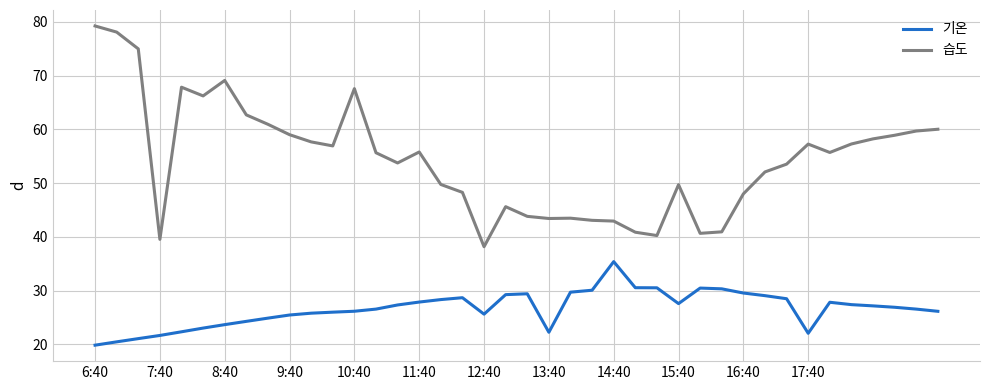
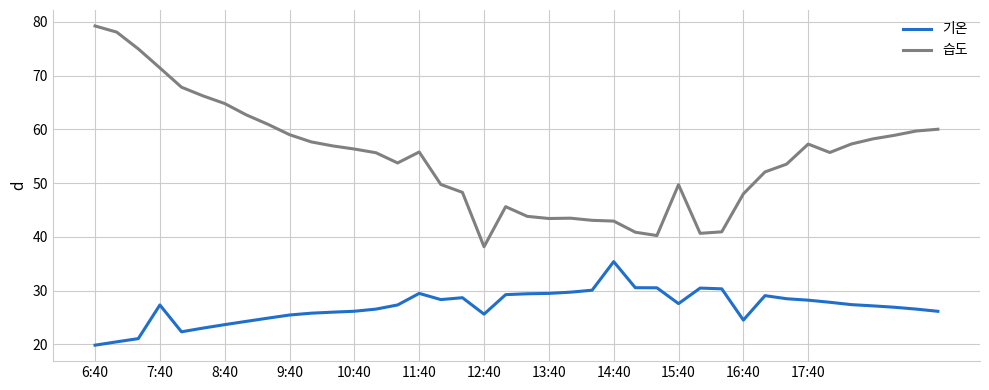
기온, 7:40: 22 -> 27
습도, 7:40: 40 -> 71
습도, 8:40: 69 -> 65
습도, 10:40: 68 -> 56
기온, 11:40: 28 -> 29
기온, 13:40: 22 -> 29
기온, 16:40: 30 -> 25
기온, 17:40: 22 -> 28
